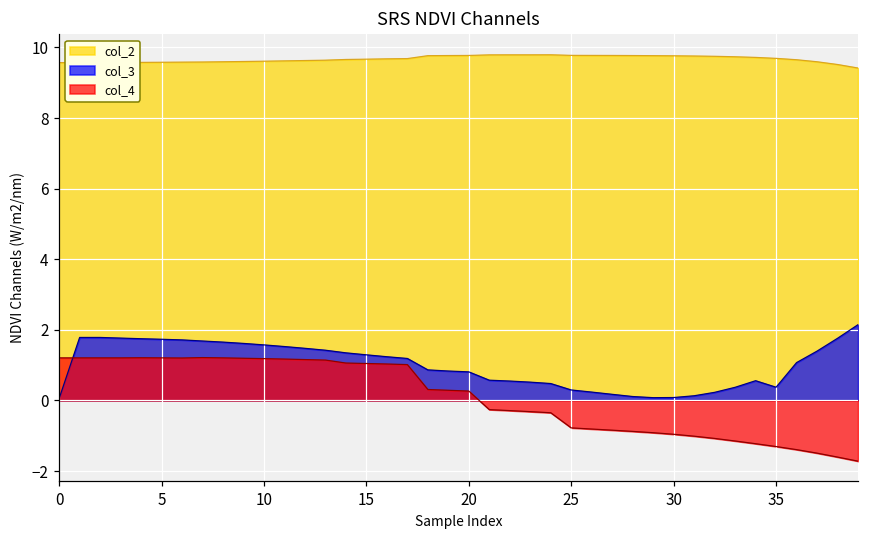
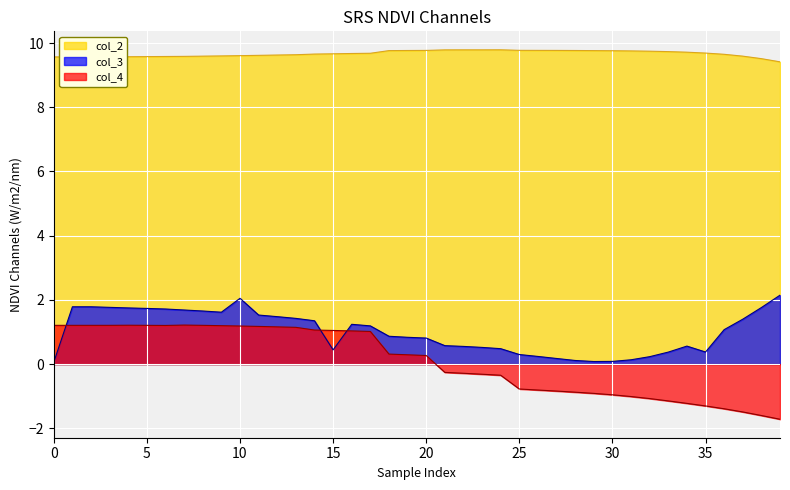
col_3, 10: 1.6 -> 2.0
col_3, 15: 1.3 -> 0.4
